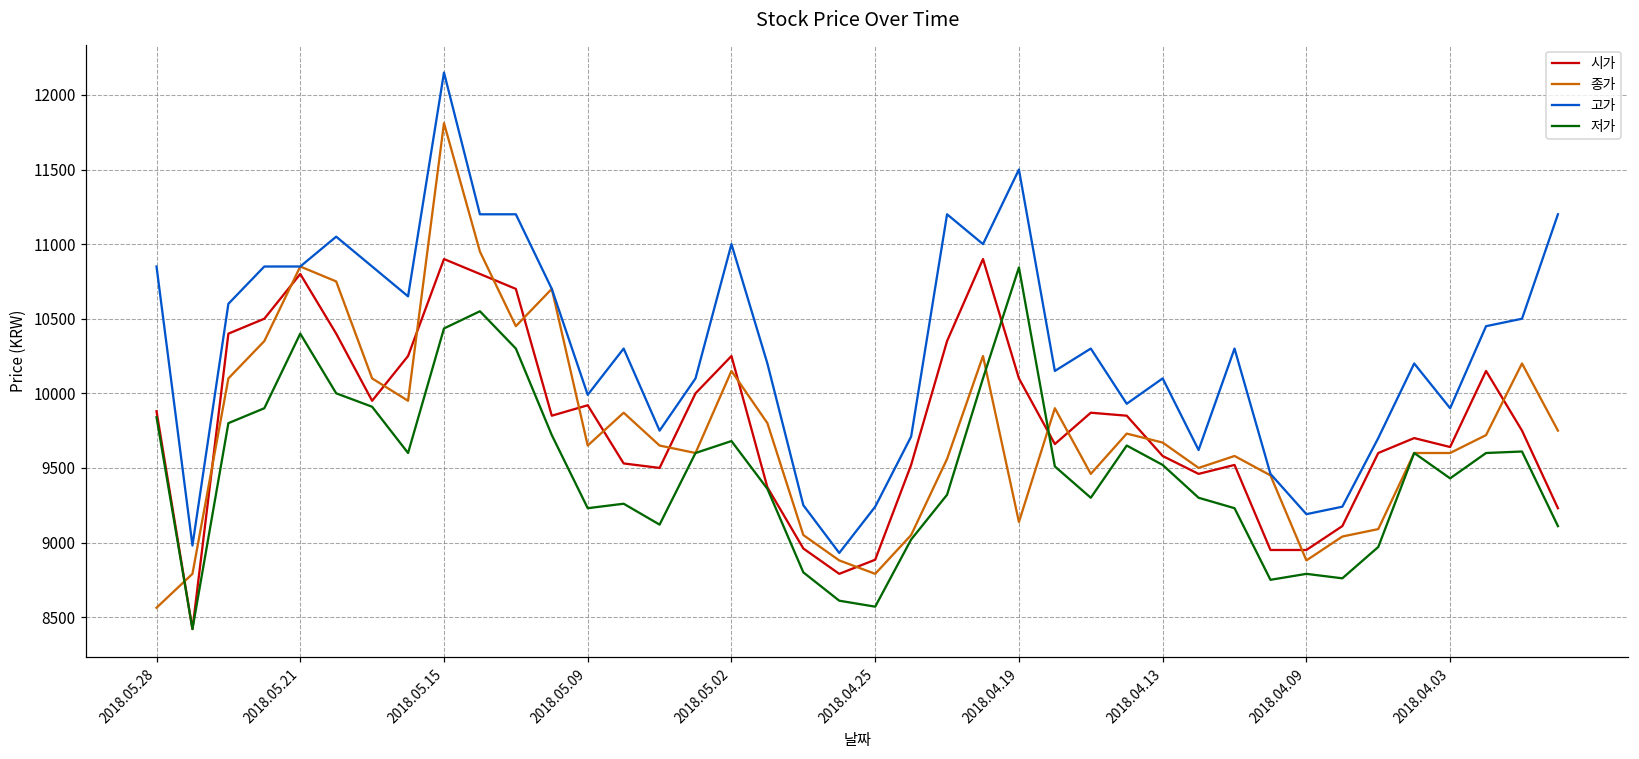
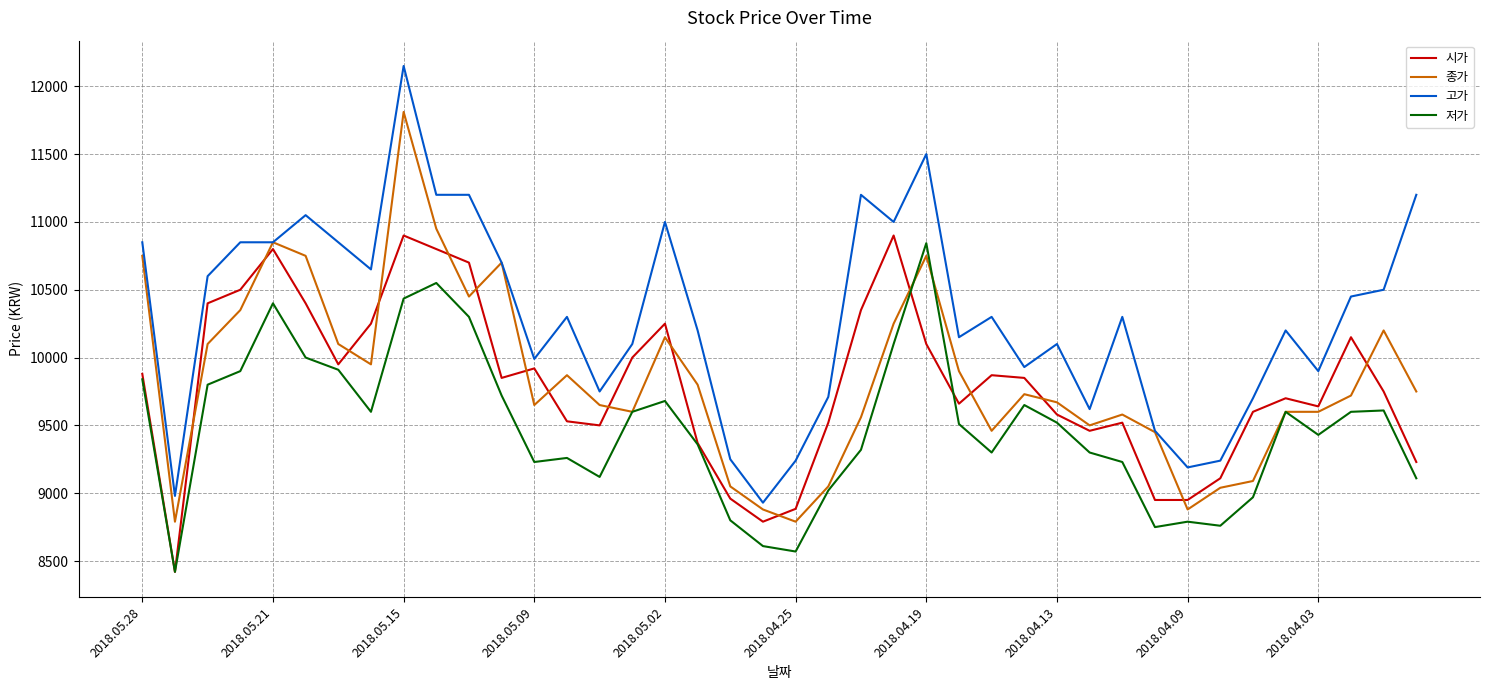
종가, 2018.05.28: 8560 -> 10750
종가, 2018.04.19: 9140 -> 10750
